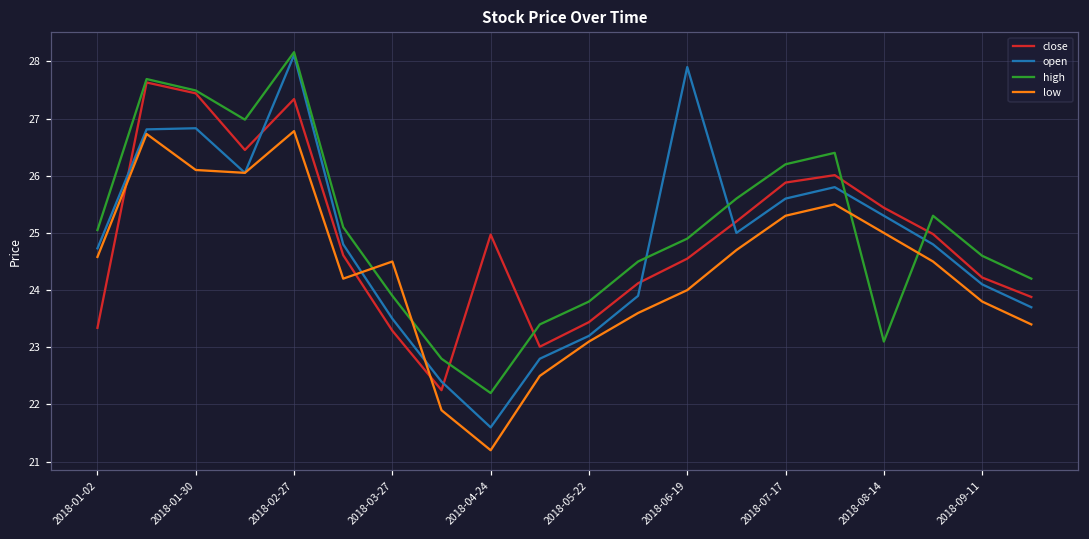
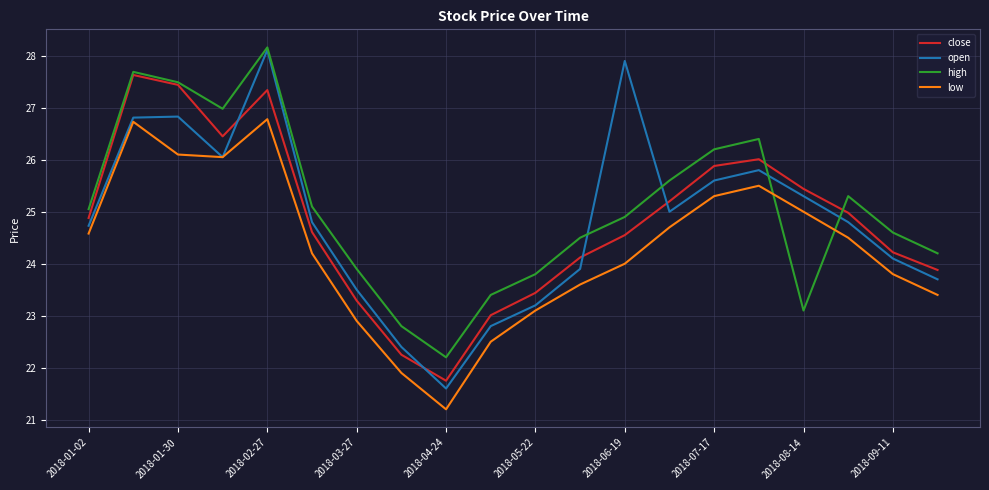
close, 2018-01-02: 23.3 -> 24.9
low, 2018-03-27: 24.5 -> 22.9
close, 2018-04-24: 25.0 -> 21.8
